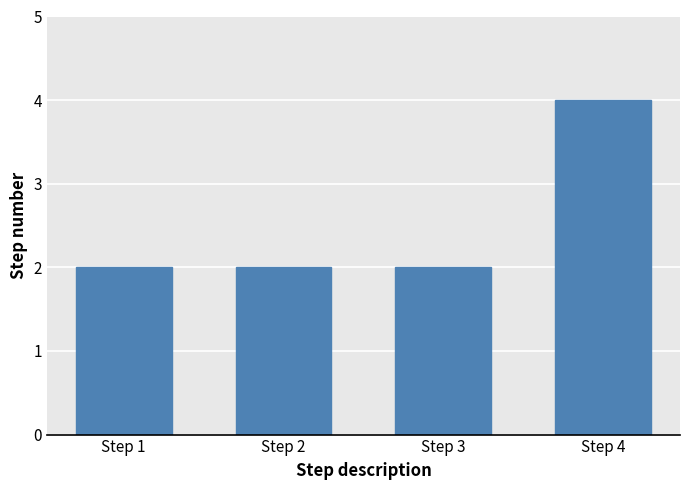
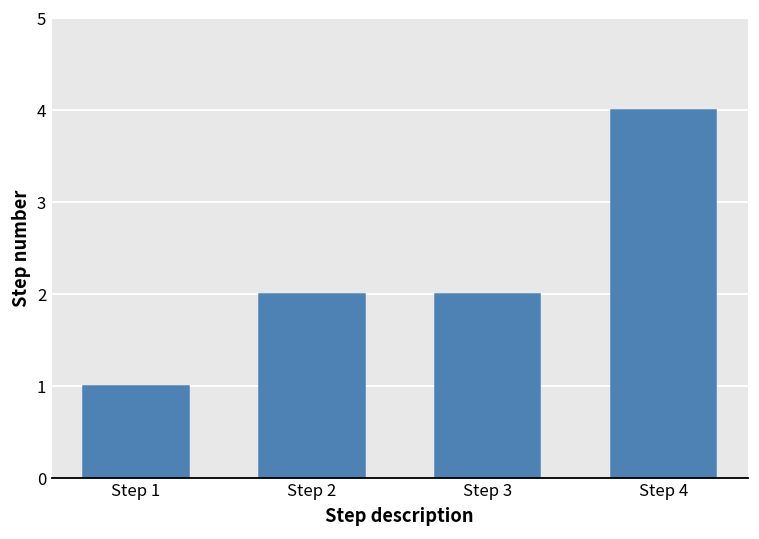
Step 1: 2 -> 1
